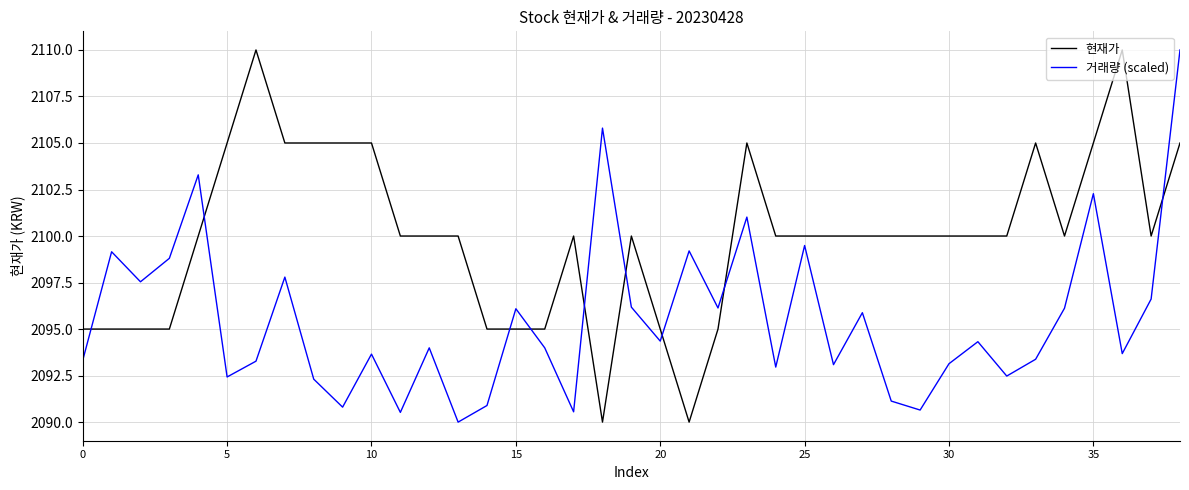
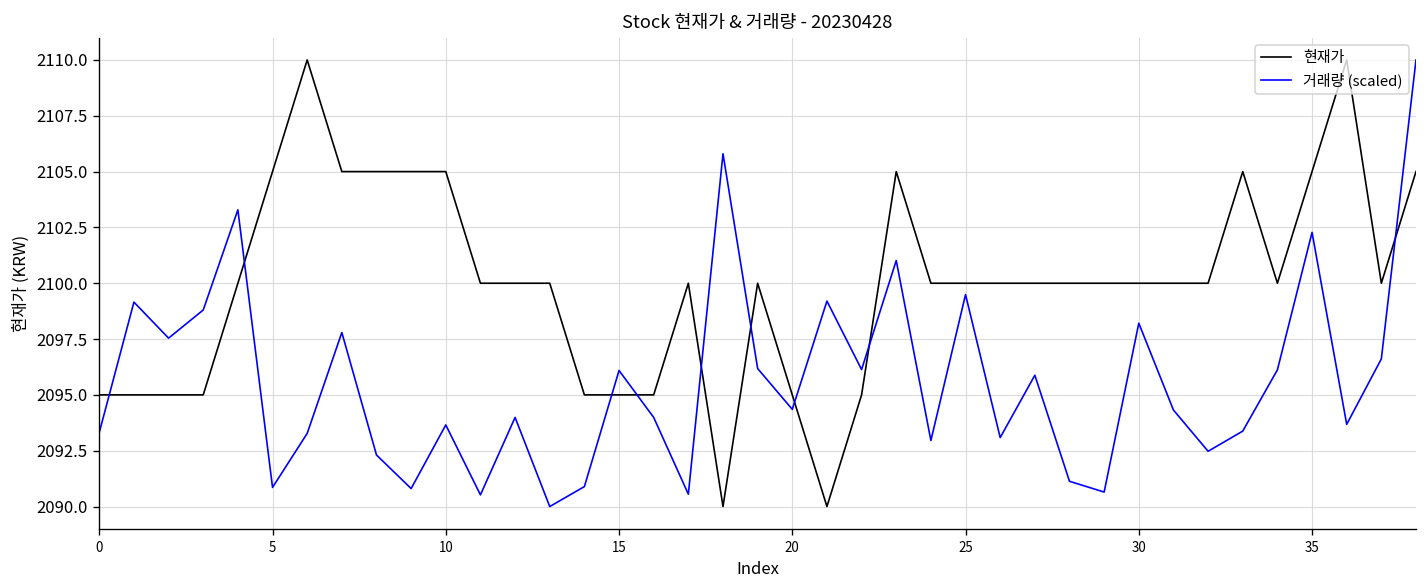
거래량 (scaled), 5: 2092.4 -> 2090.9
거래량 (scaled), 30: 2093.1 -> 2098.2
